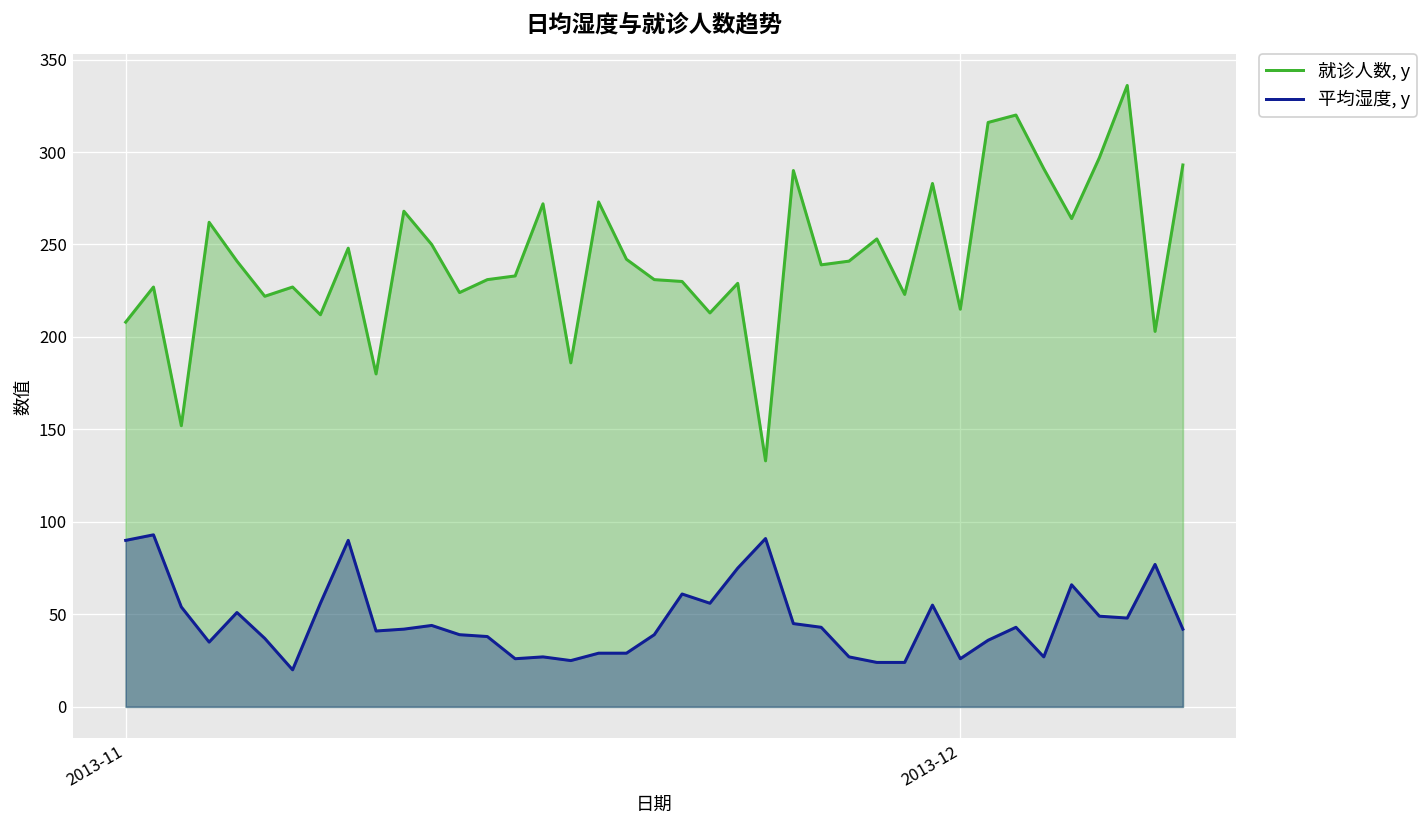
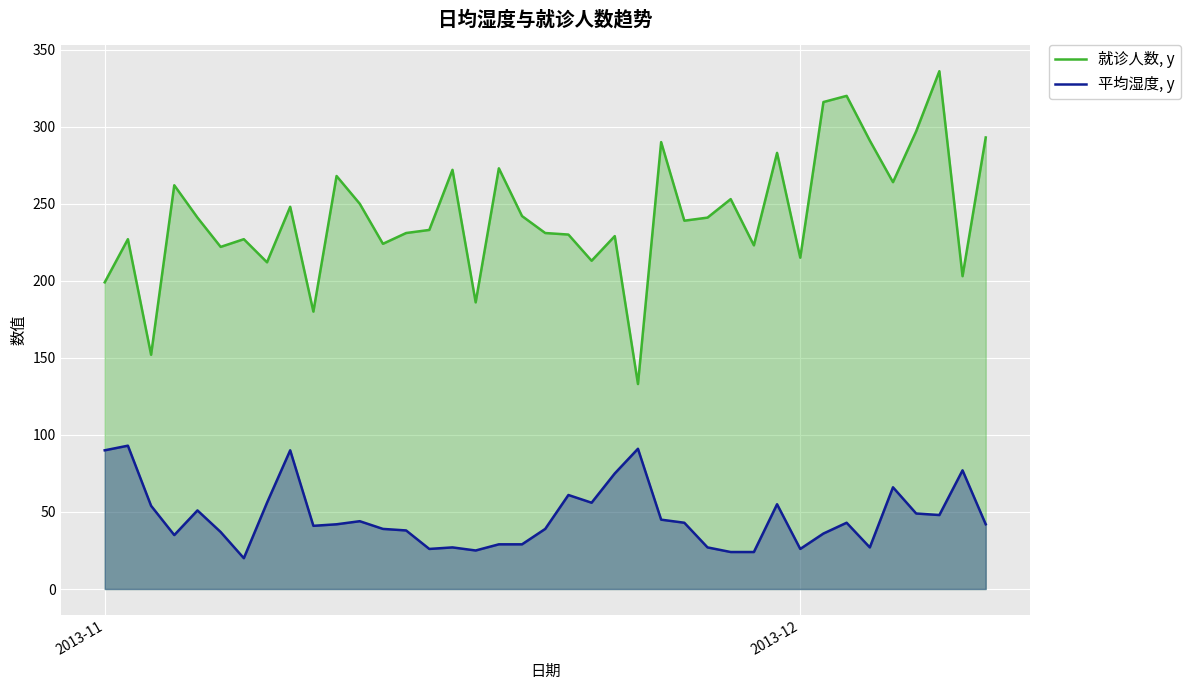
就诊人数, y, 2013-11: 208 -> 199
